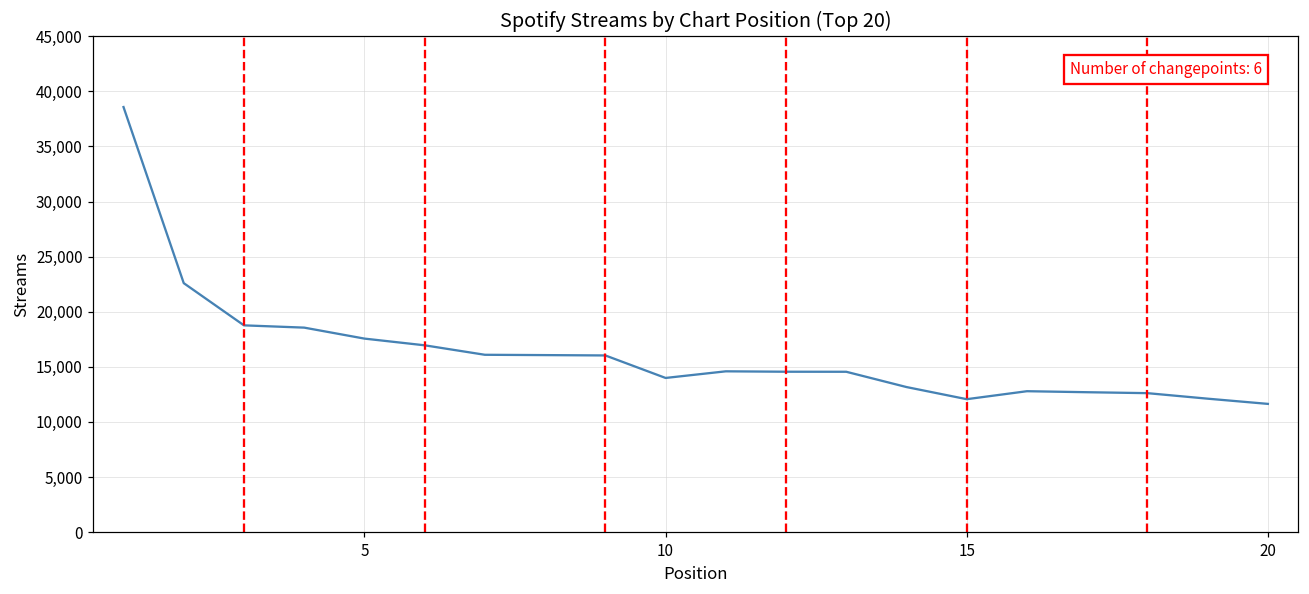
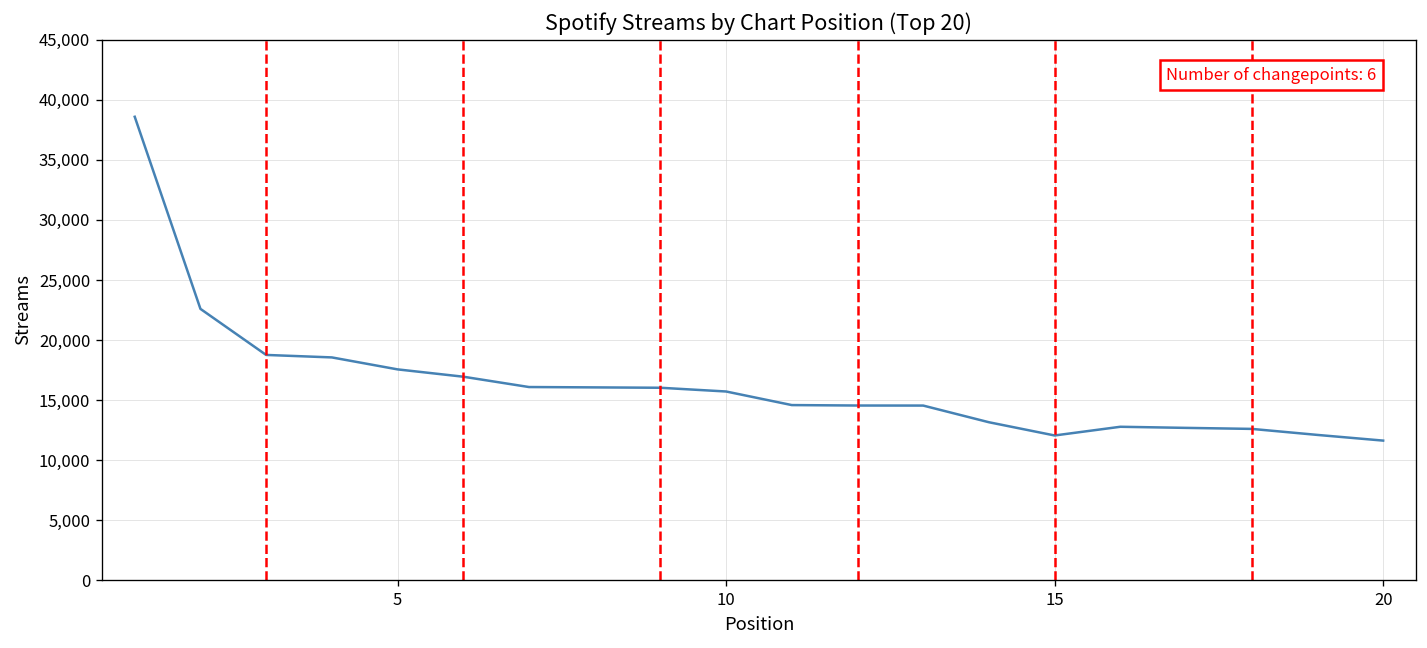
10: 14,000 -> 15,700
